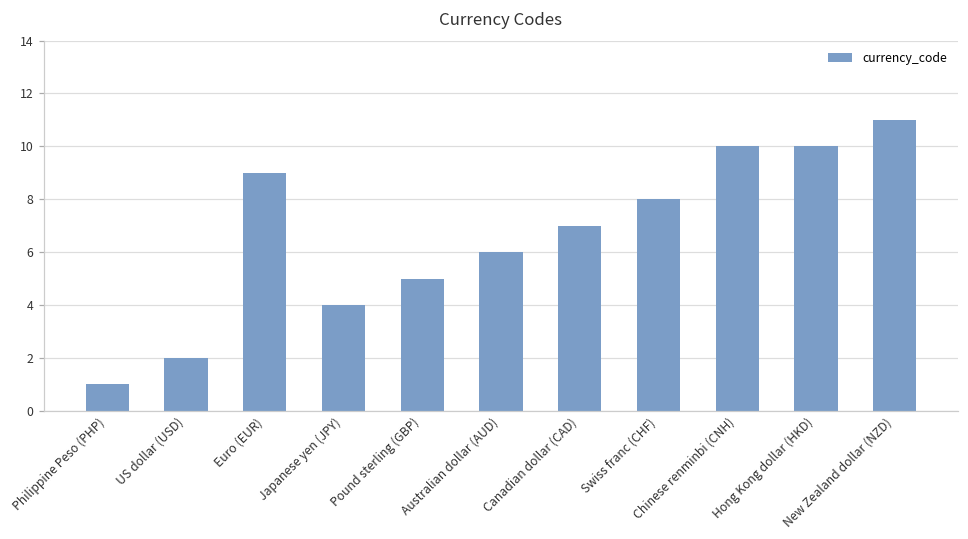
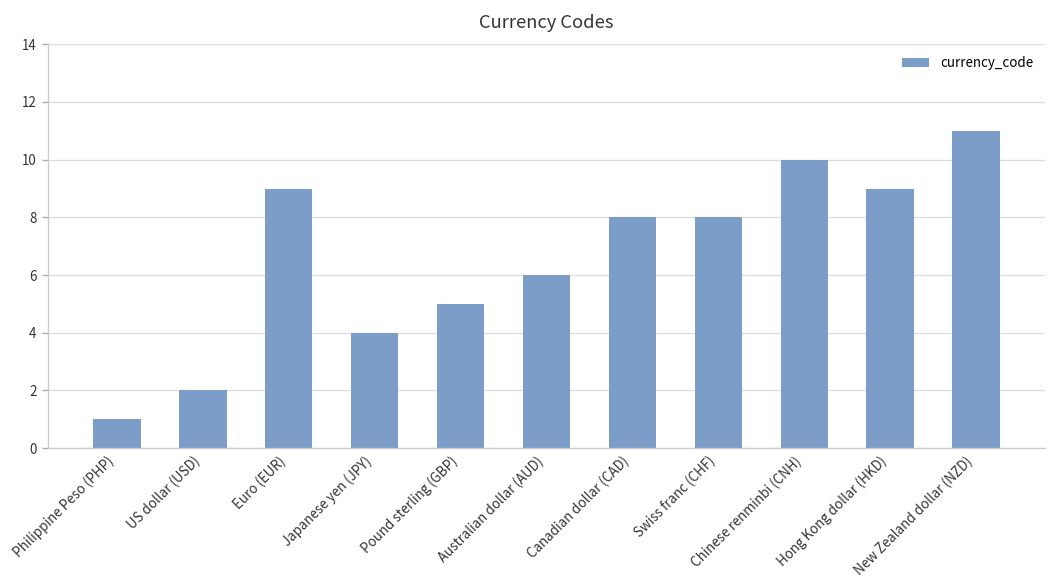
Canadian dollar (CAD): 7 -> 8
Hong Kong dollar (HKD): 10 -> 9
